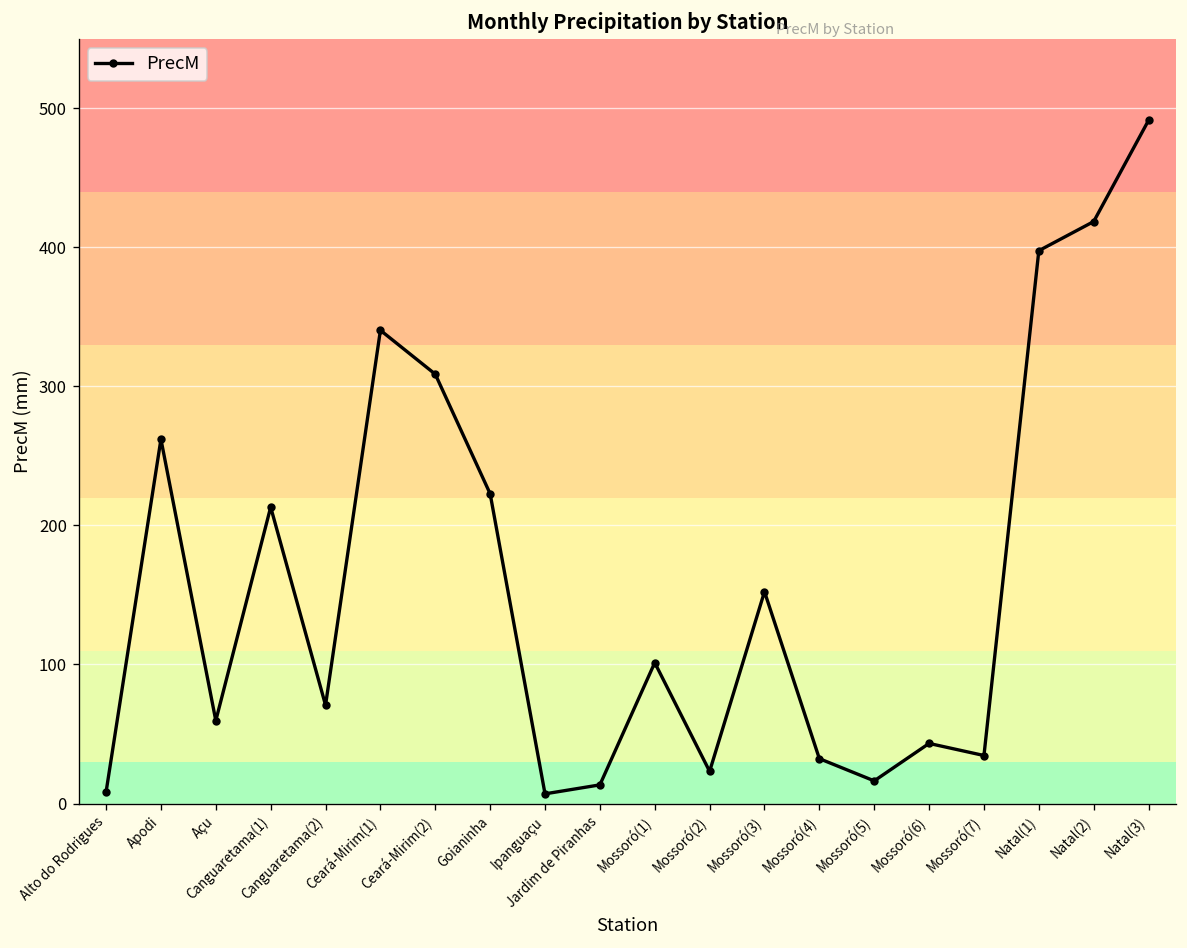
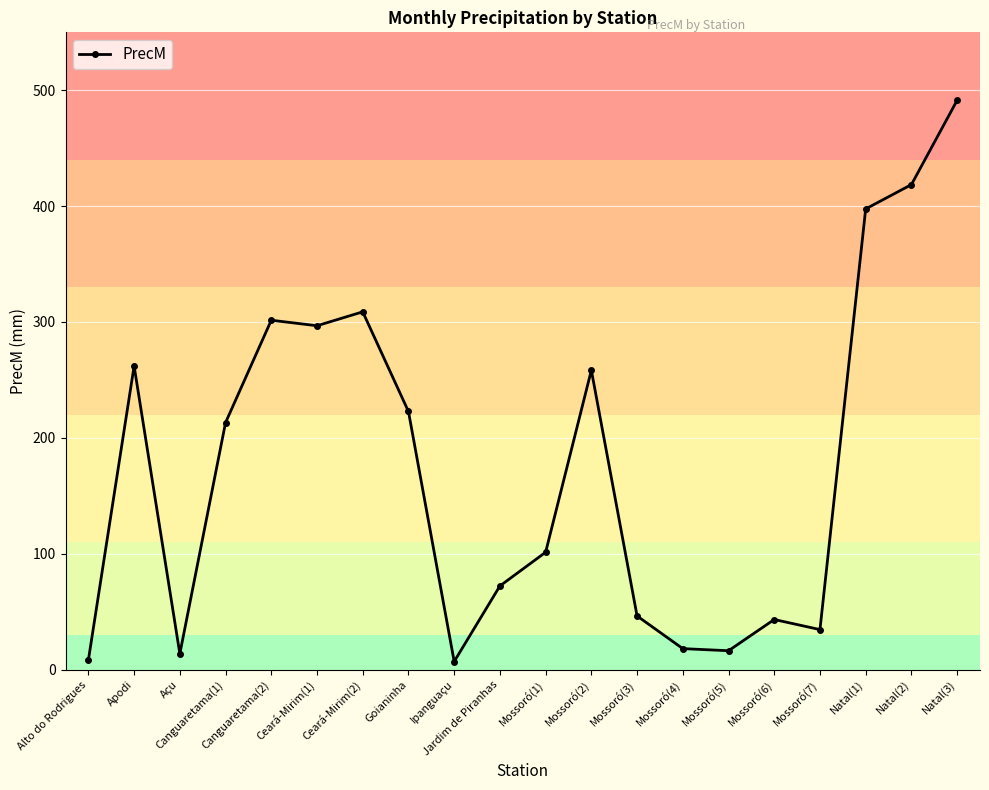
Açu: 60 -> 14
Canguaretama(2): 71 -> 302
Ceará-Mirim(1): 340 -> 297
Jardim de Piranhas: 13 -> 72
Mossoró(2): 23 -> 258
Mossoró(3): 152 -> 46
Mossoró(4): 32 -> 18
